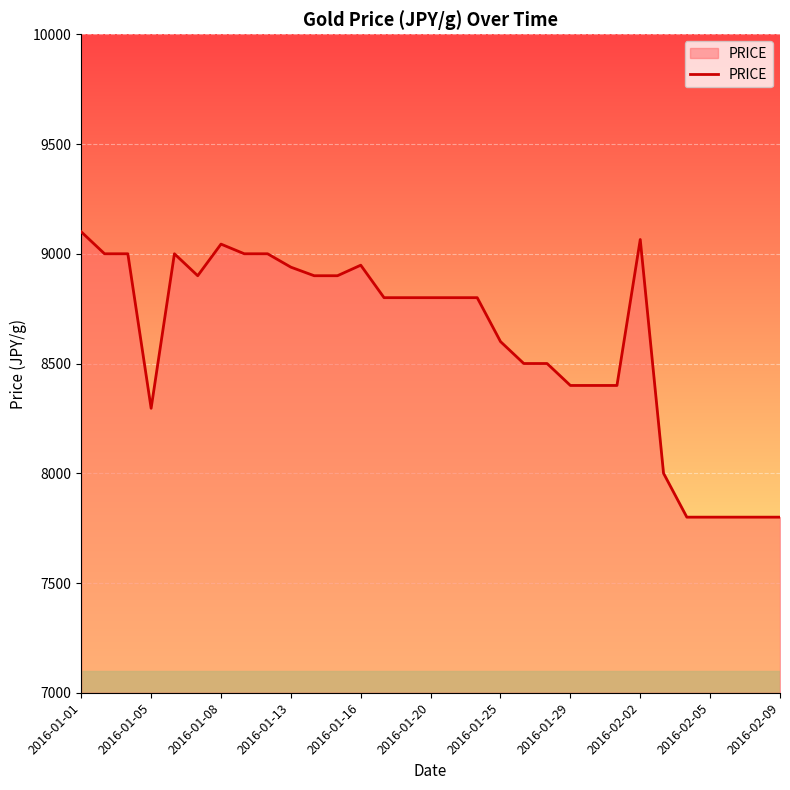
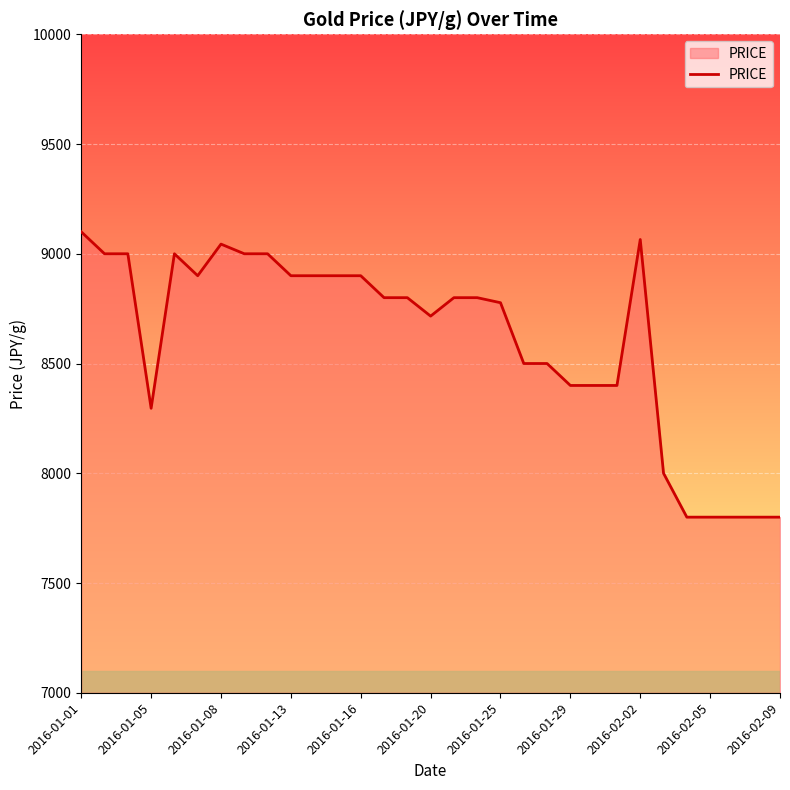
2016-01-13: 8940 -> 8900
2016-01-16: 8950 -> 8900
2016-01-20: 8800 -> 8720
2016-01-25: 8600 -> 8780
